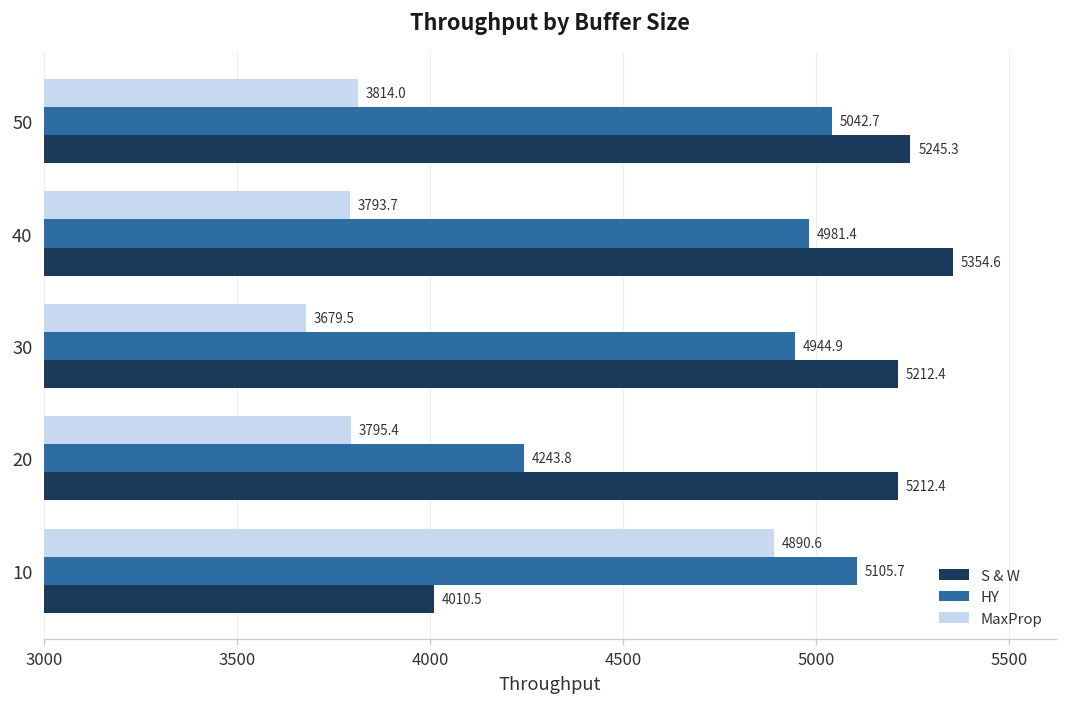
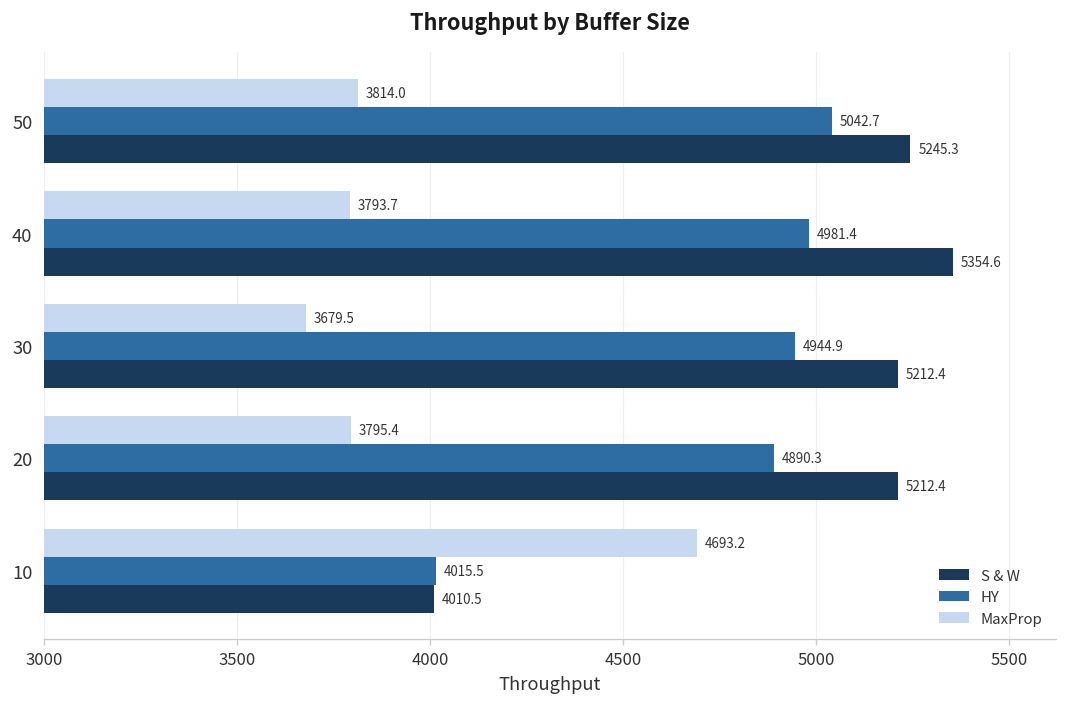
HY, 20: 4243.8 -> 4890.3
MaxProp, 10: 4890.6 -> 4693.2
HY, 10: 5105.7 -> 4015.5
